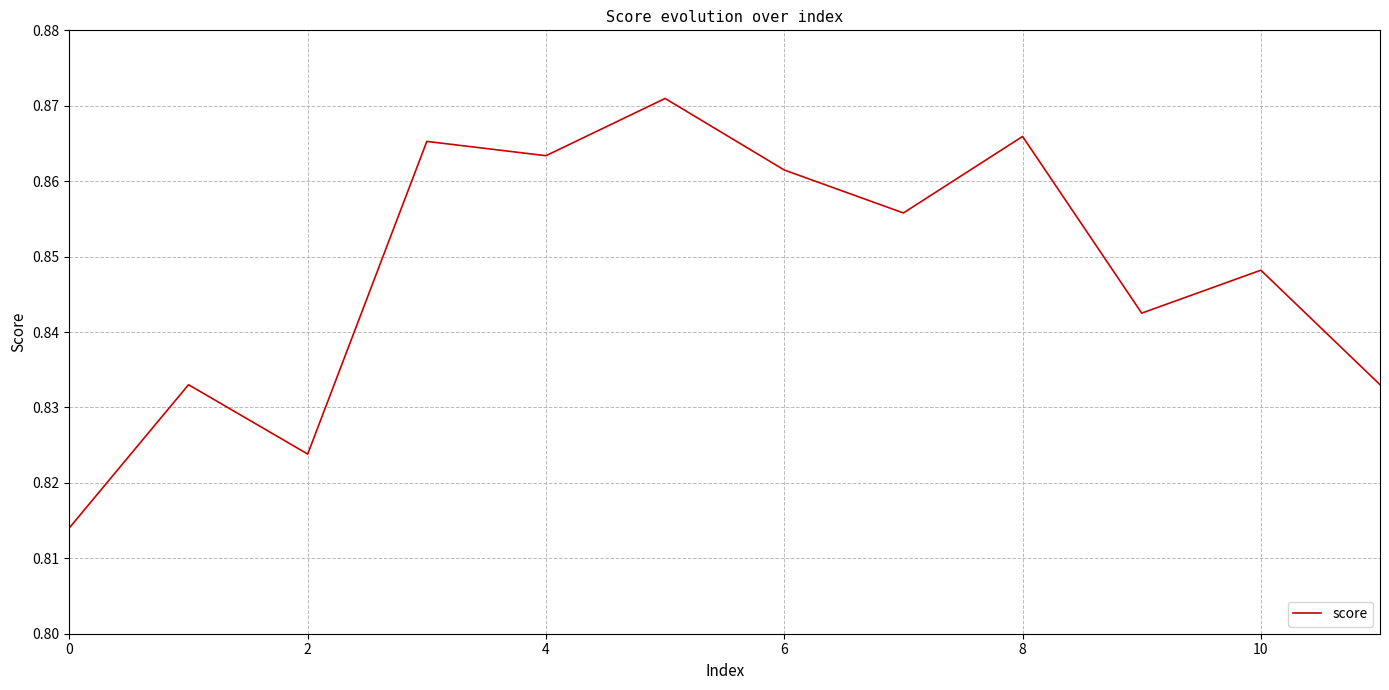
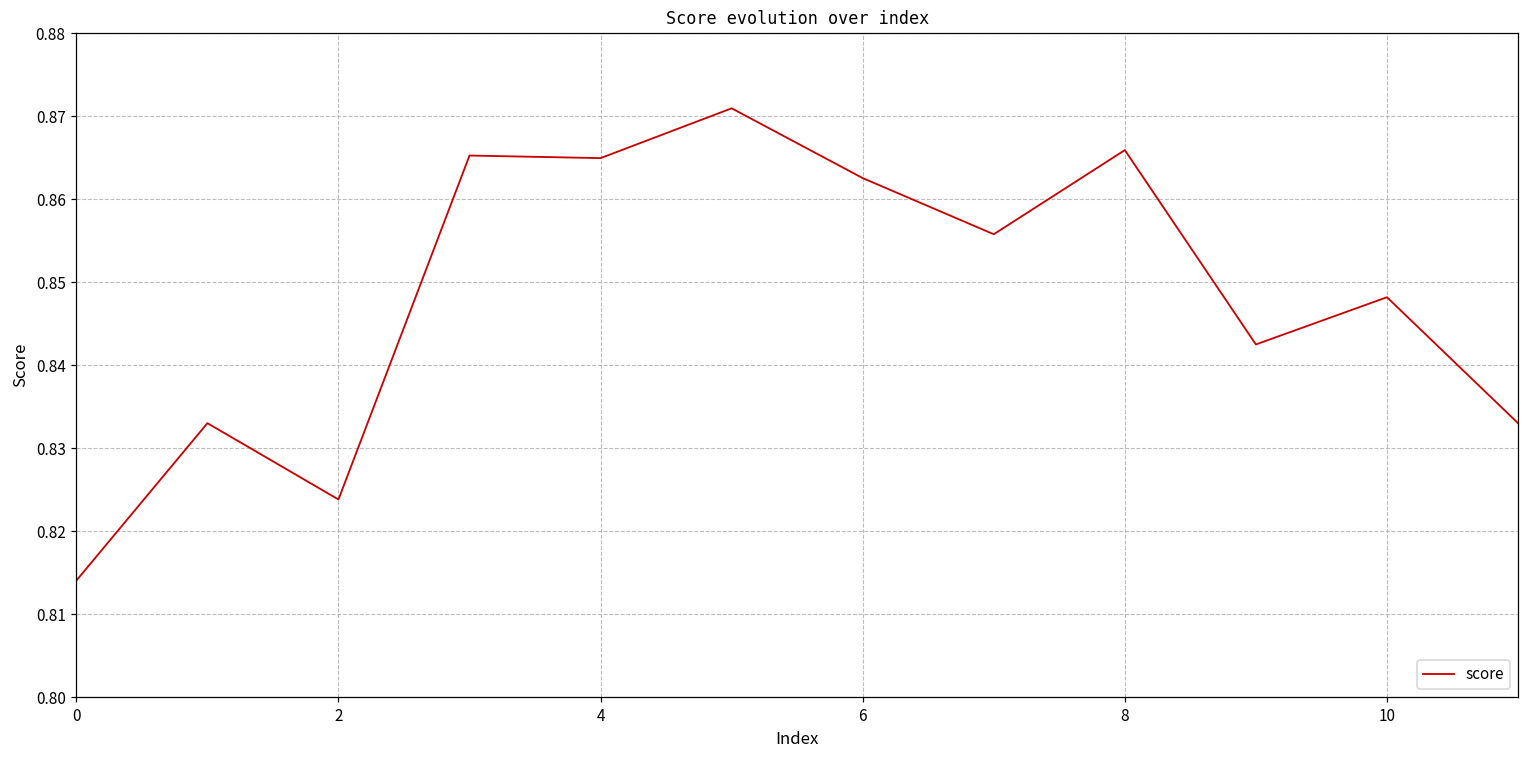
4: 0.863 -> 0.865
6: 0.861 -> 0.863
